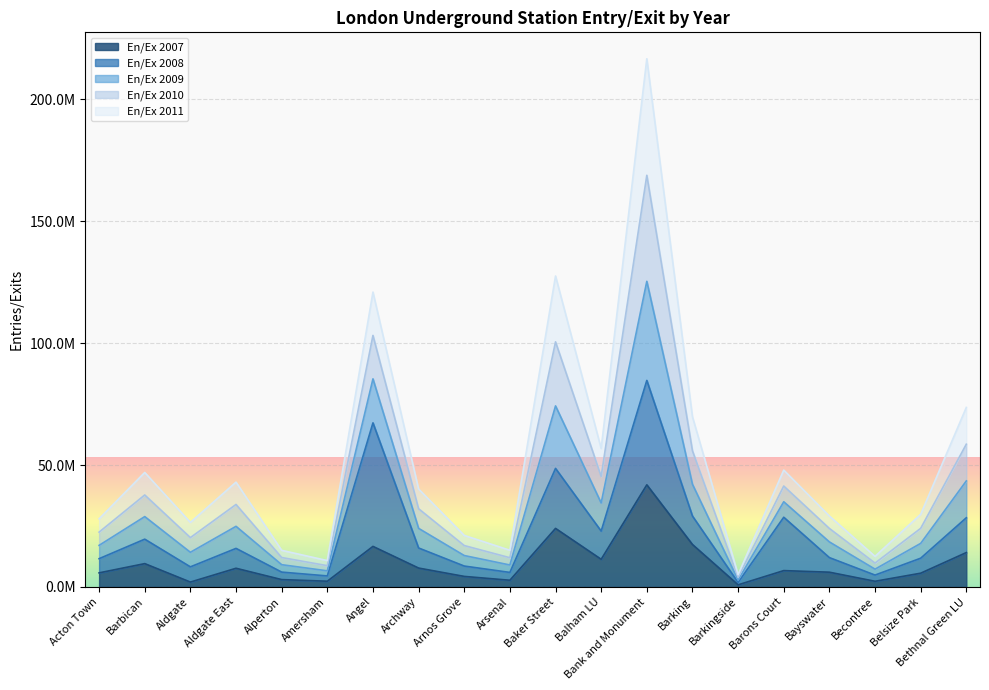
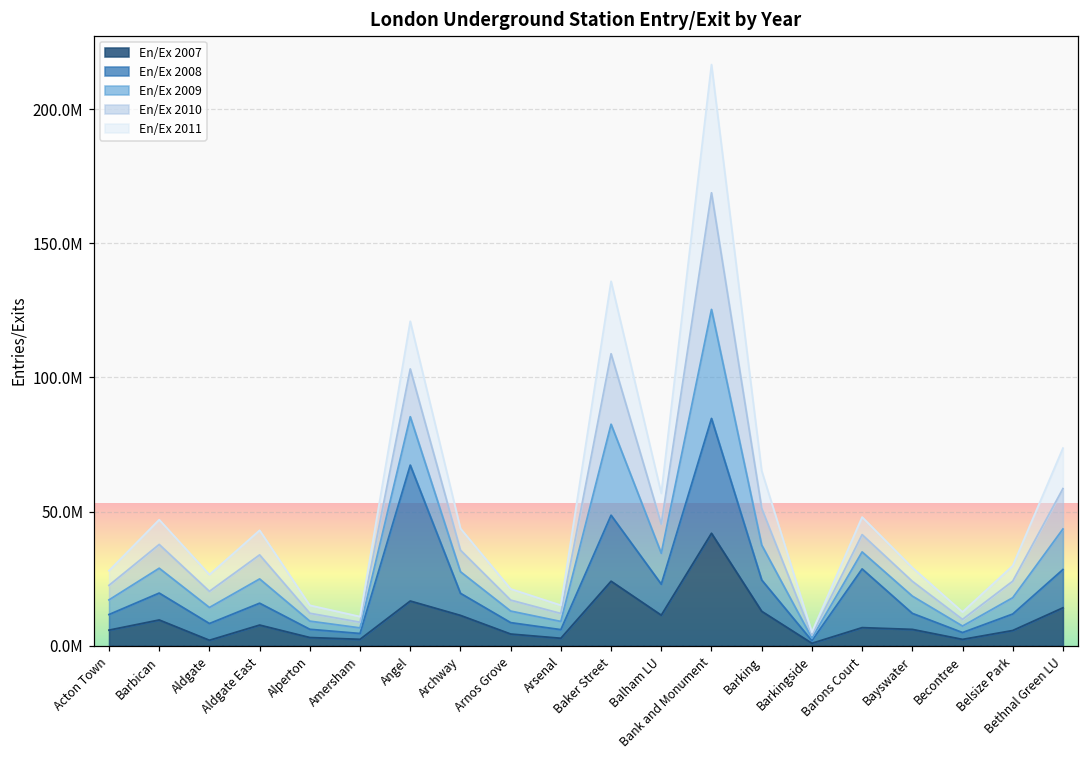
En/Ex 2007, Archway: 8000000 -> 11000000
En/Ex 2009, Baker Street: 26000000 -> 34000000
En/Ex 2007, Barking: 17000000 -> 13000000
